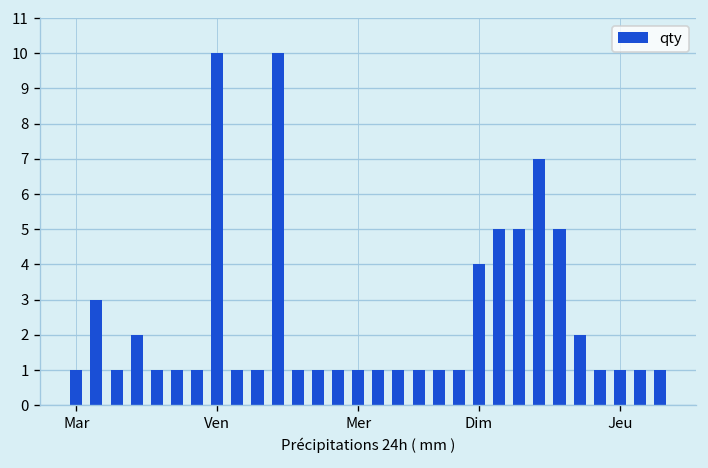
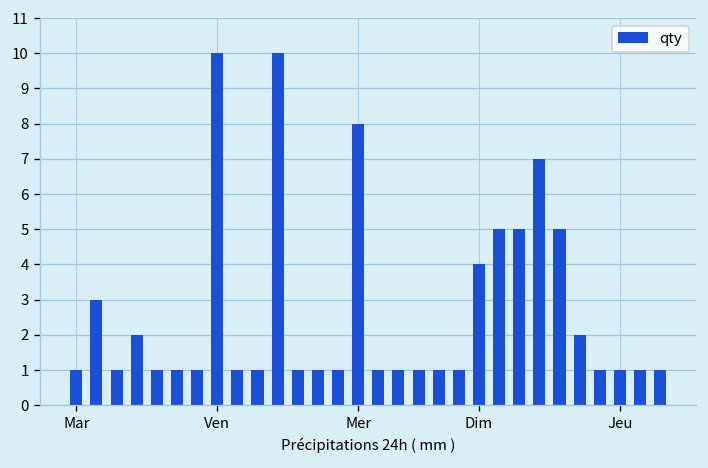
Mer: 1 -> 8
